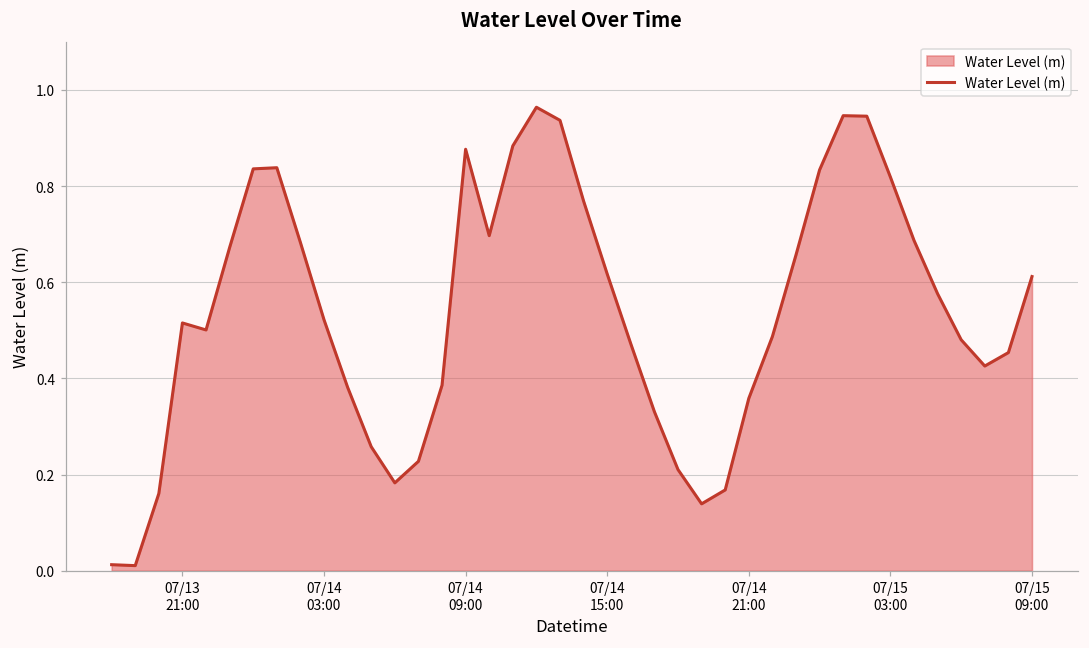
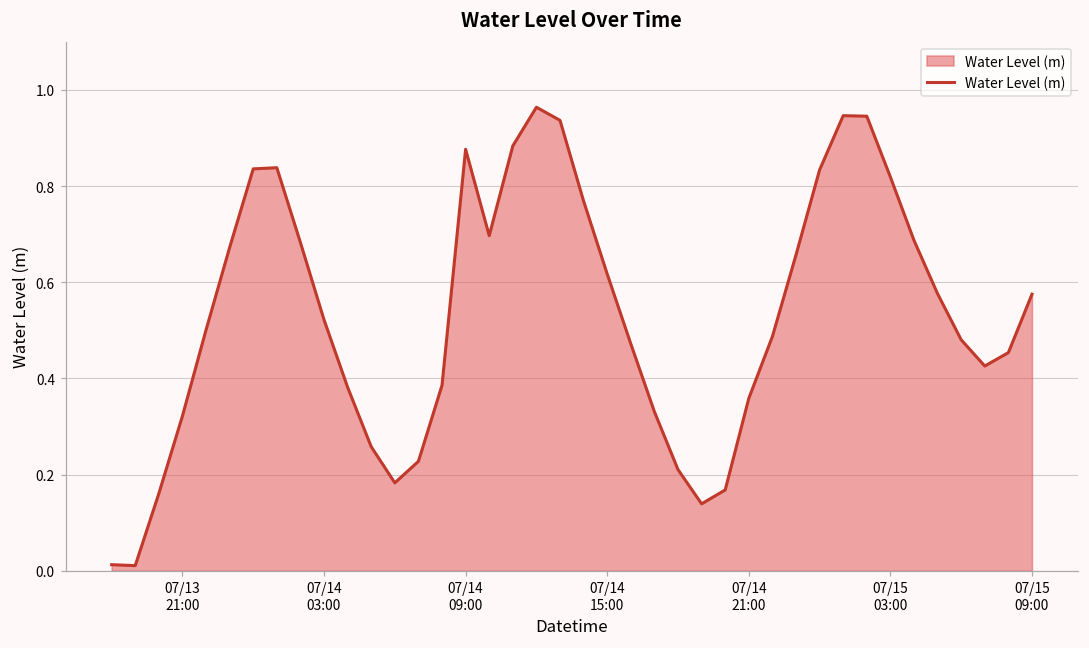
07/13 21:00: 0.52 -> 0.32
07/15 09:00: 0.61 -> 0.57
